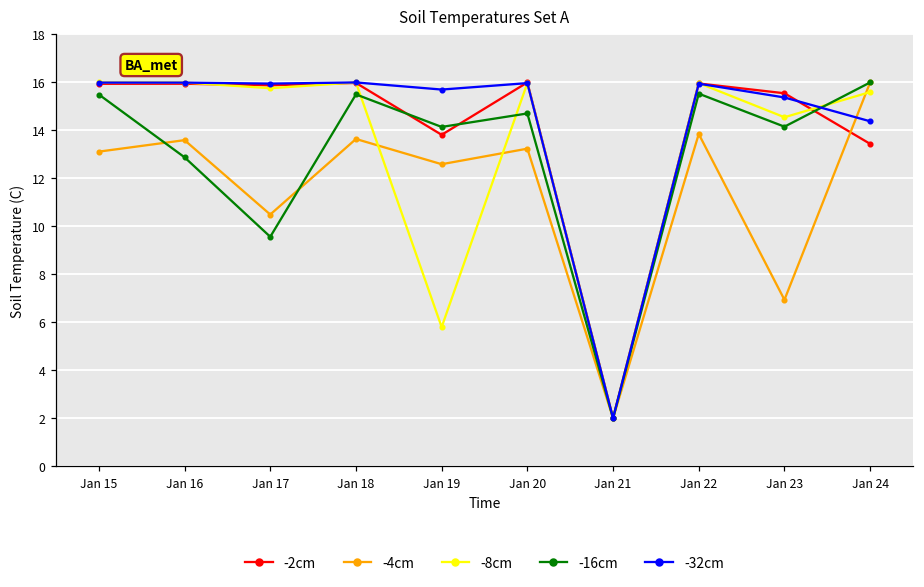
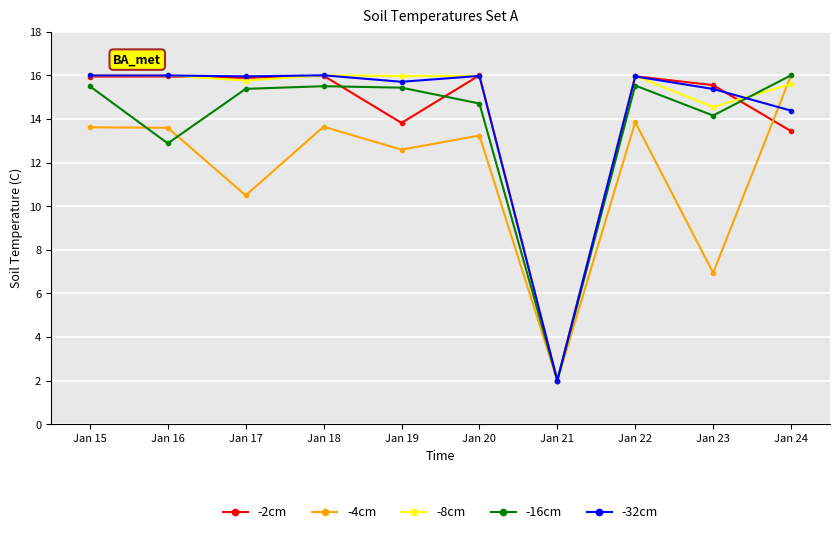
-4cm, Jan 15: 13.1 -> 13.6
-16cm, Jan 17: 9.6 -> 15.4
-8cm, Jan 19: 5.8 -> 16.0
-16cm, Jan 19: 14.1 -> 15.4
